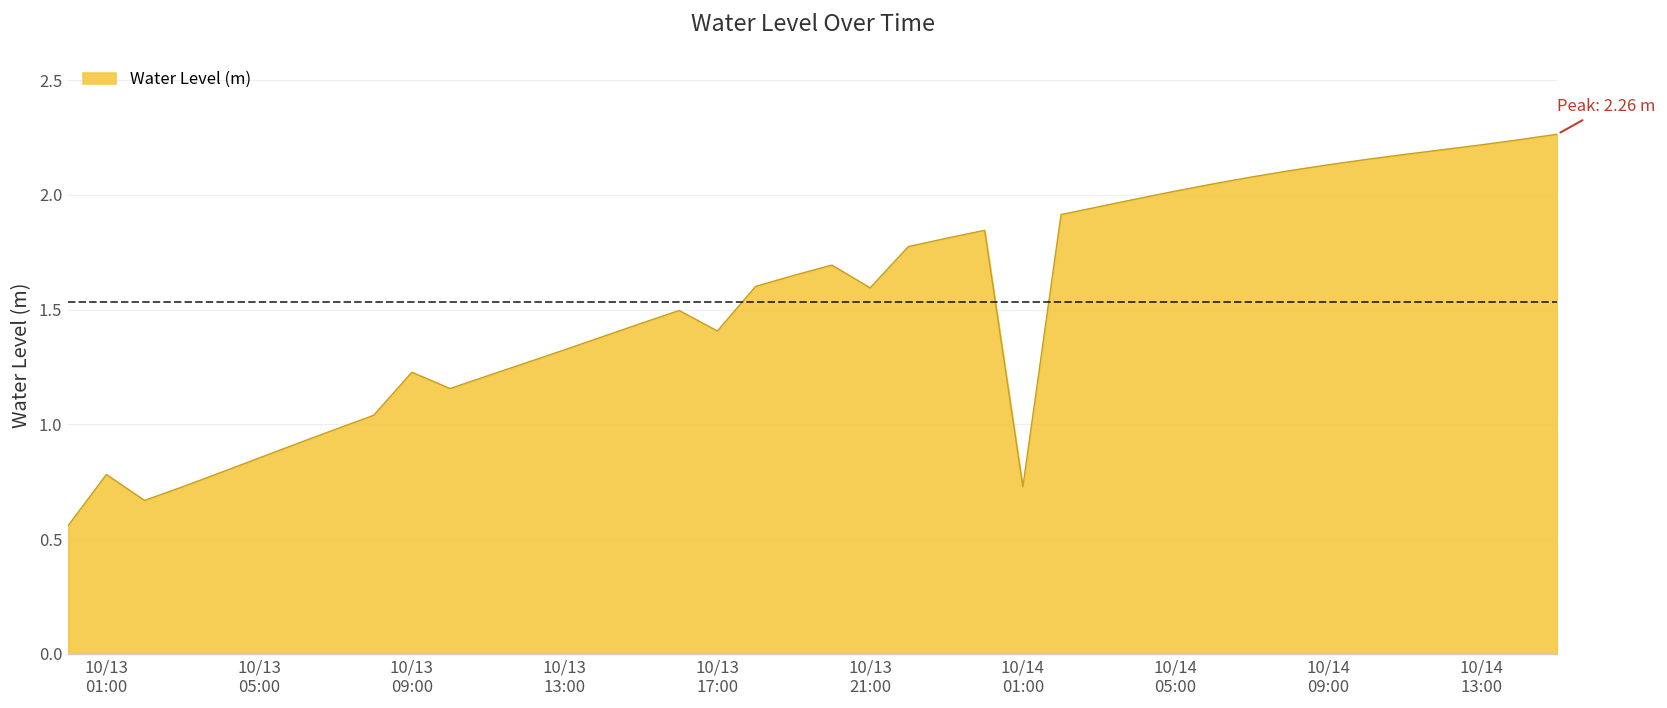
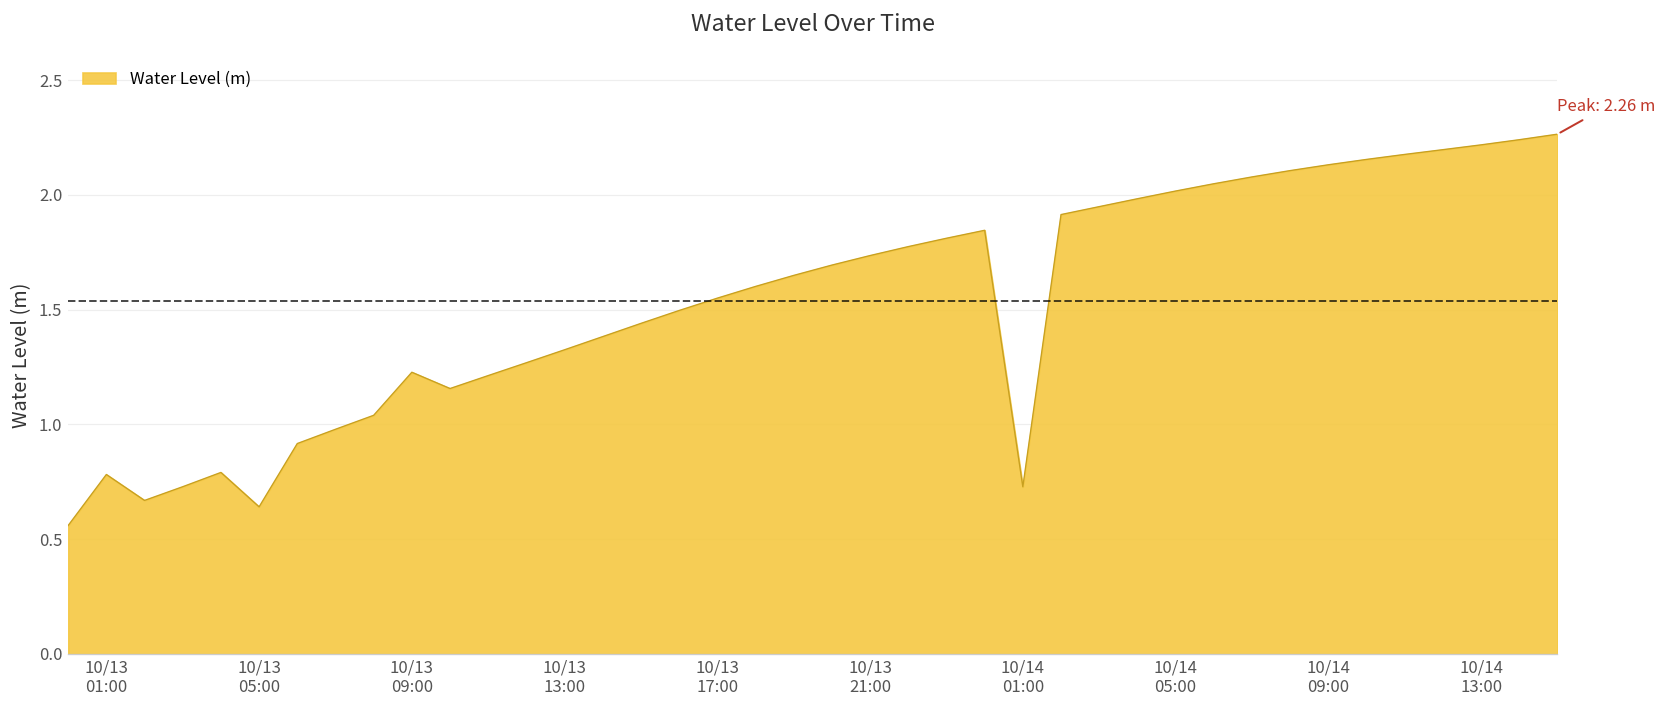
10/13 05:00: 0.85 -> 0.64
10/13 17:00: 1.41 -> 1.55
10/13 21:00: 1.60 -> 1.74
